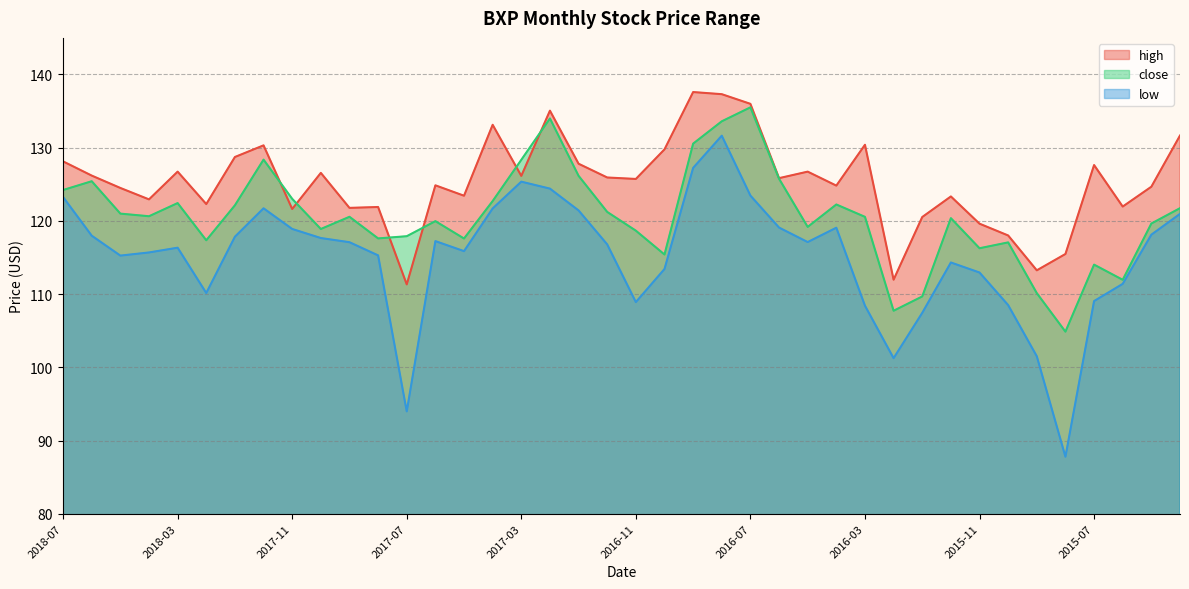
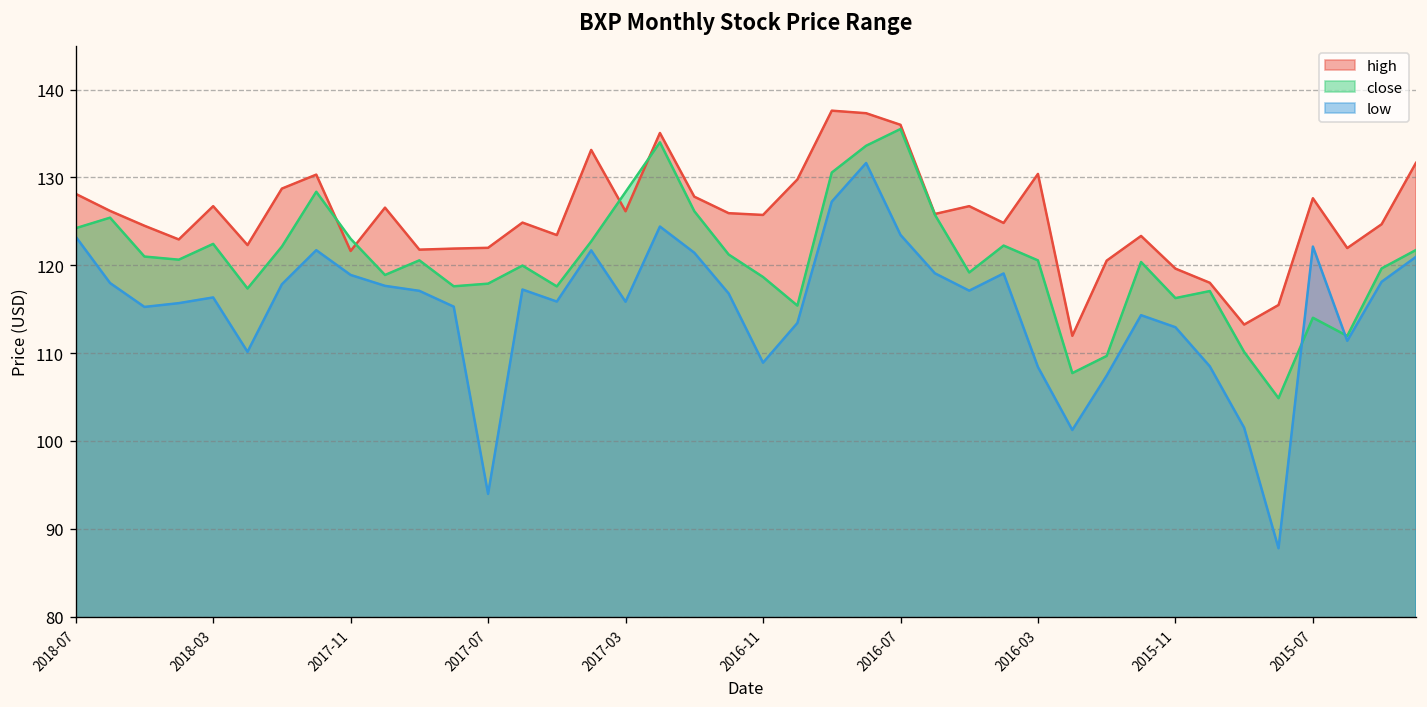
high, 2017-07: 111 -> 122
low, 2017-03: 125 -> 116
low, 2015-07: 109 -> 122
